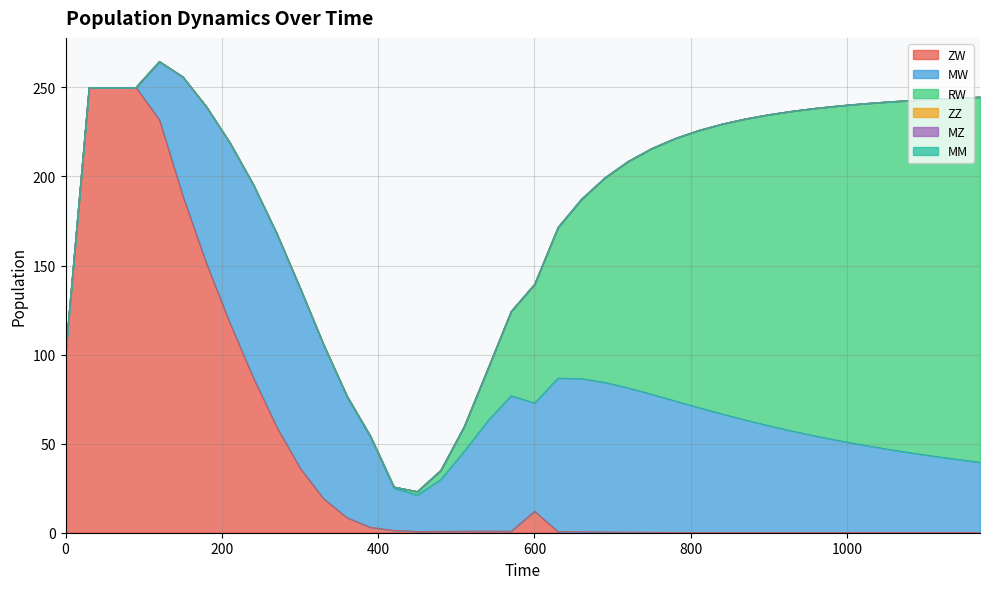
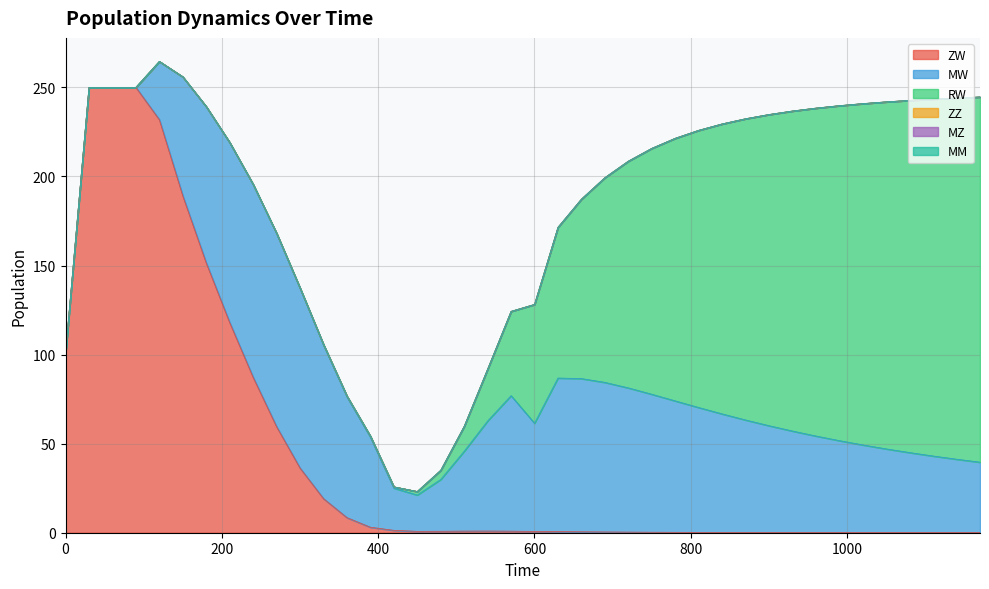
ZW, 600: 12 -> 1
